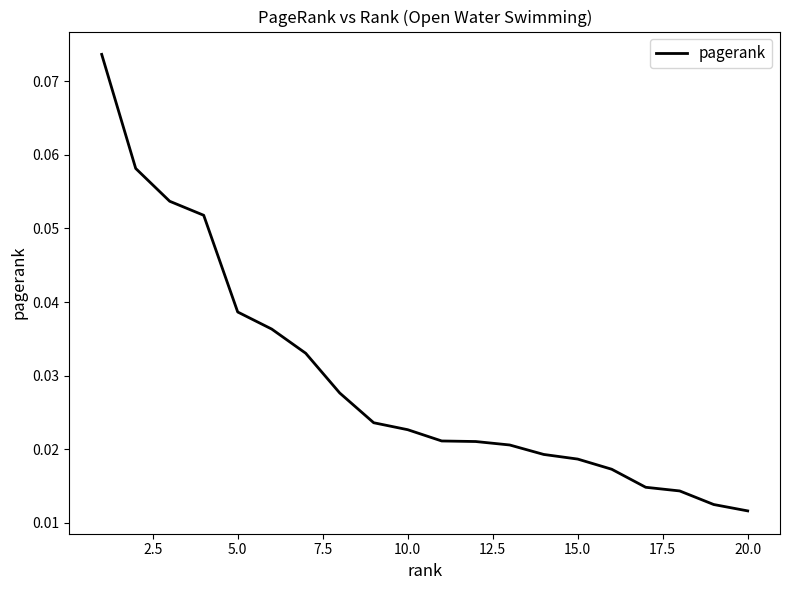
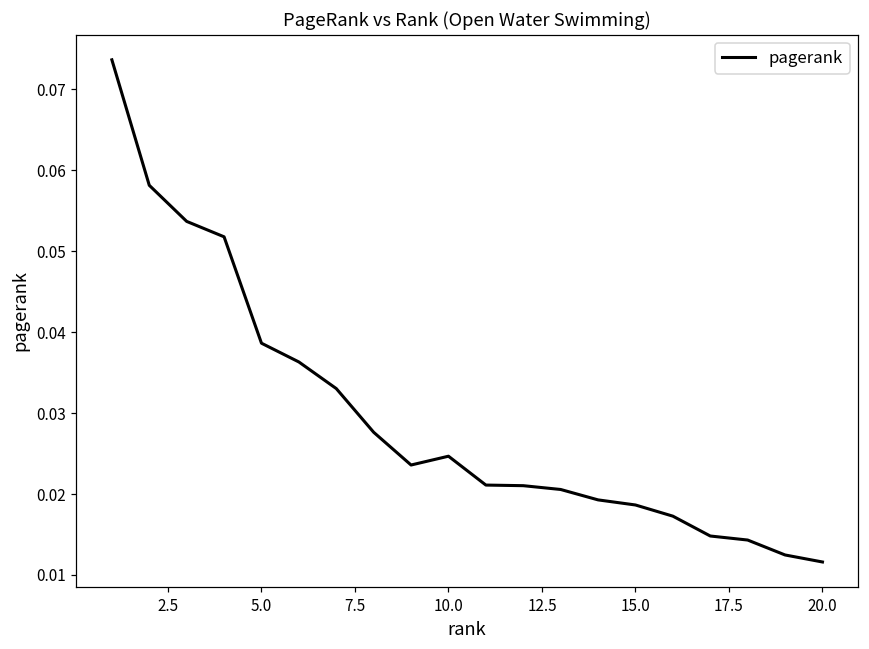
10.0: 0.023 -> 0.025
